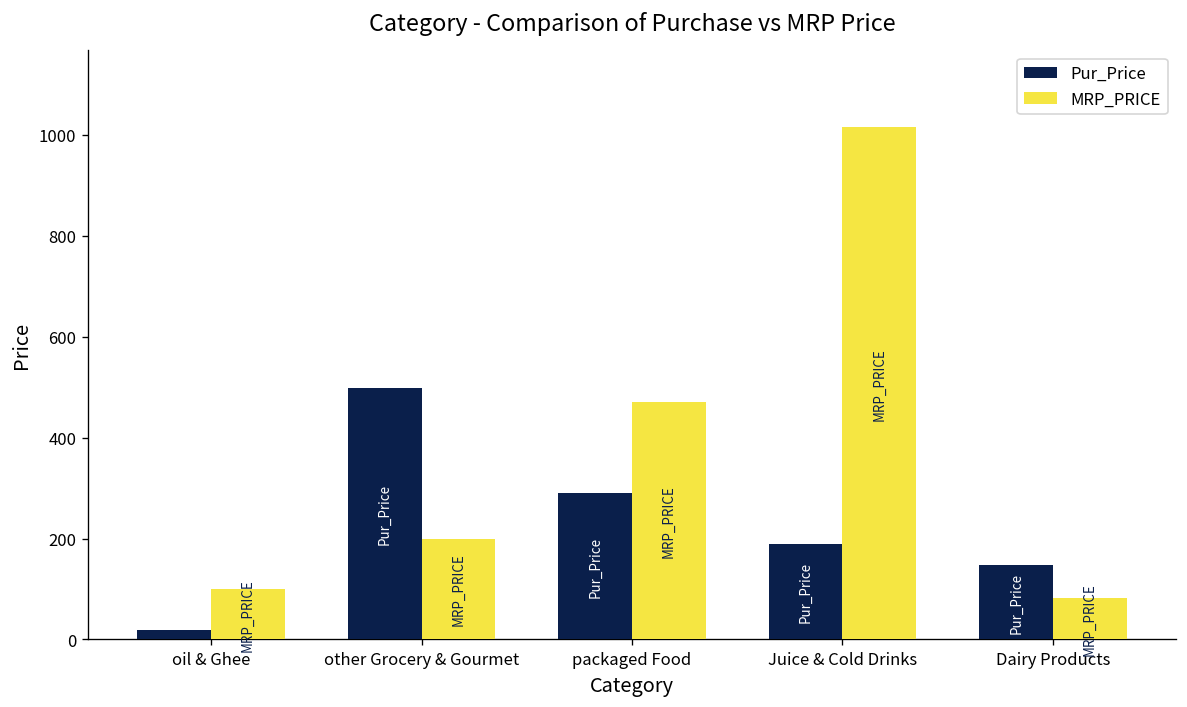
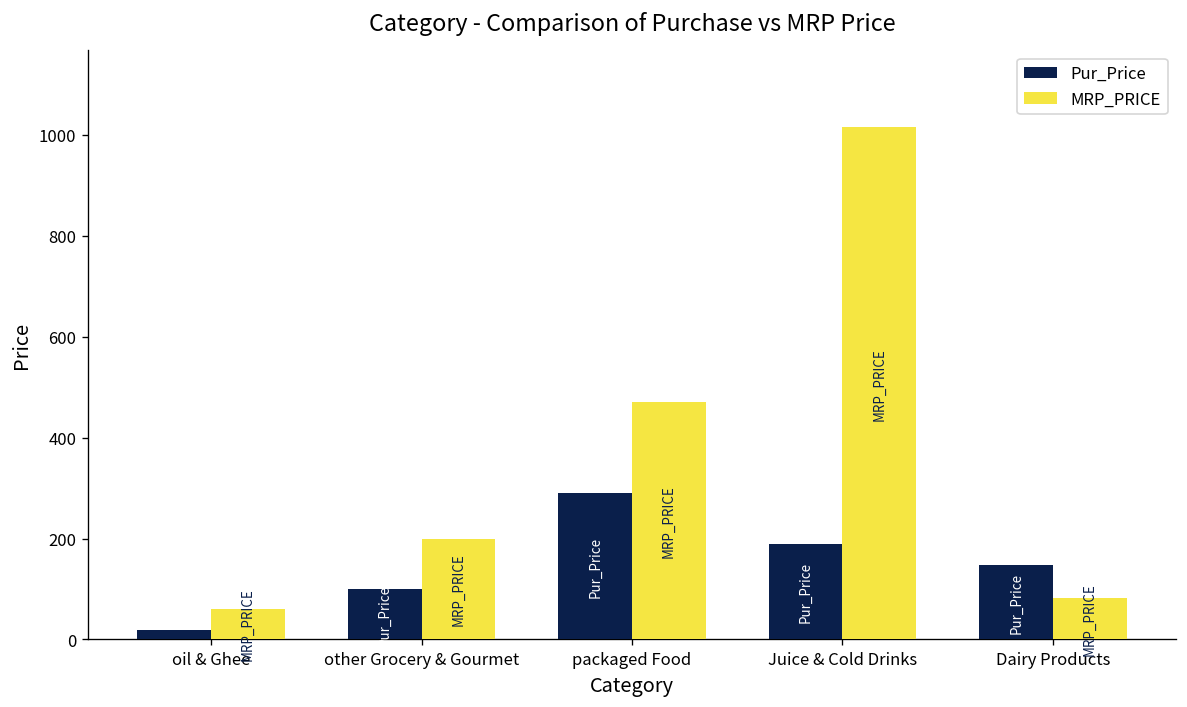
MRP_PRICE, oil & Ghee: 100 -> 60
Pur_Price, other Grocery & Gourmet: 500 -> 100
